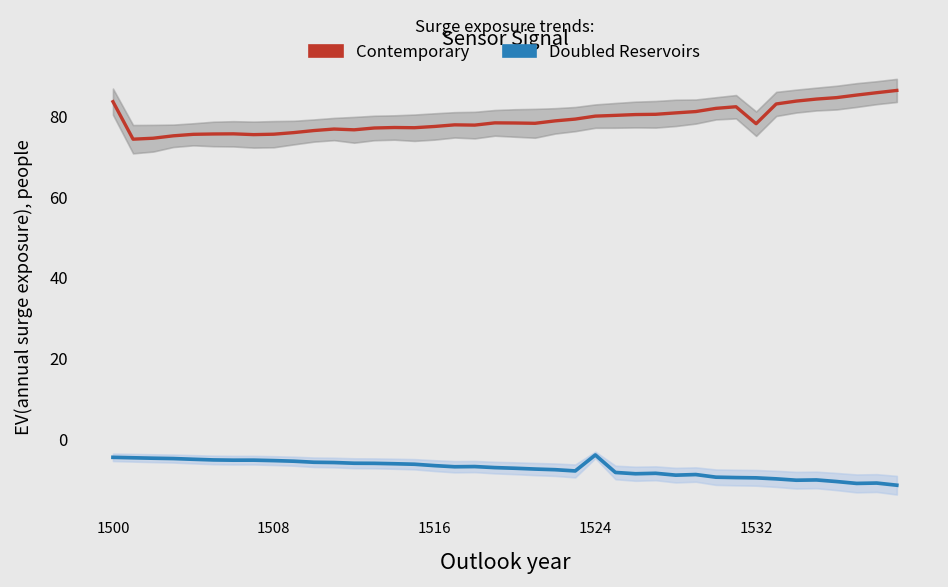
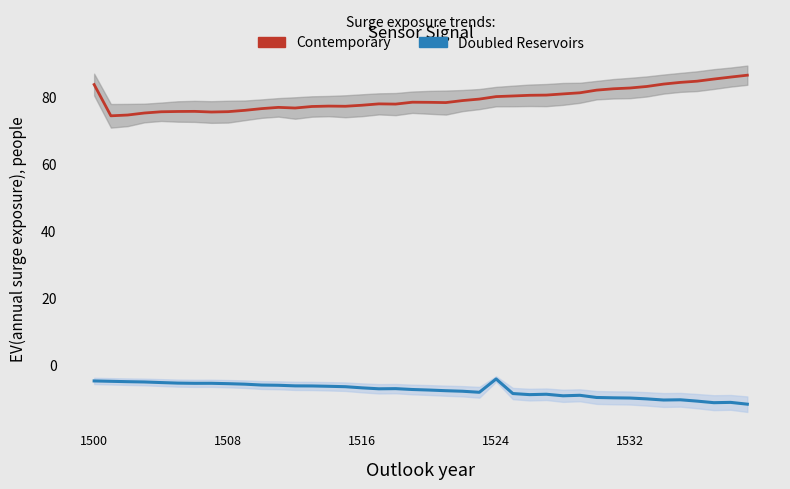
Contemporary, 1532: 78 -> 83
